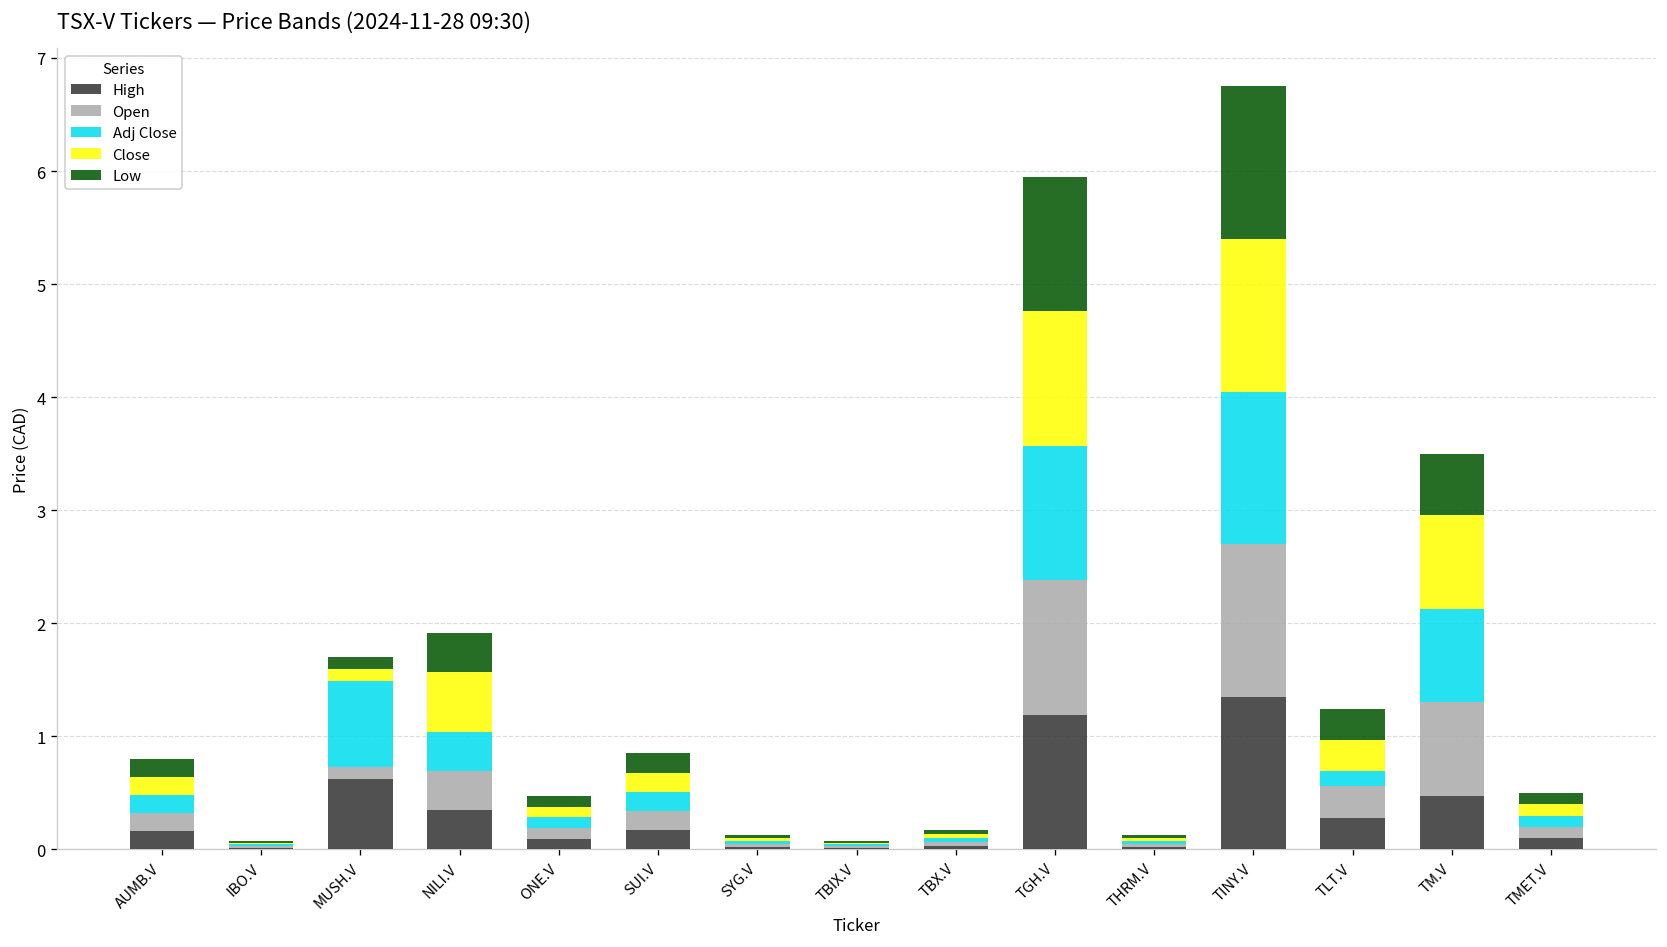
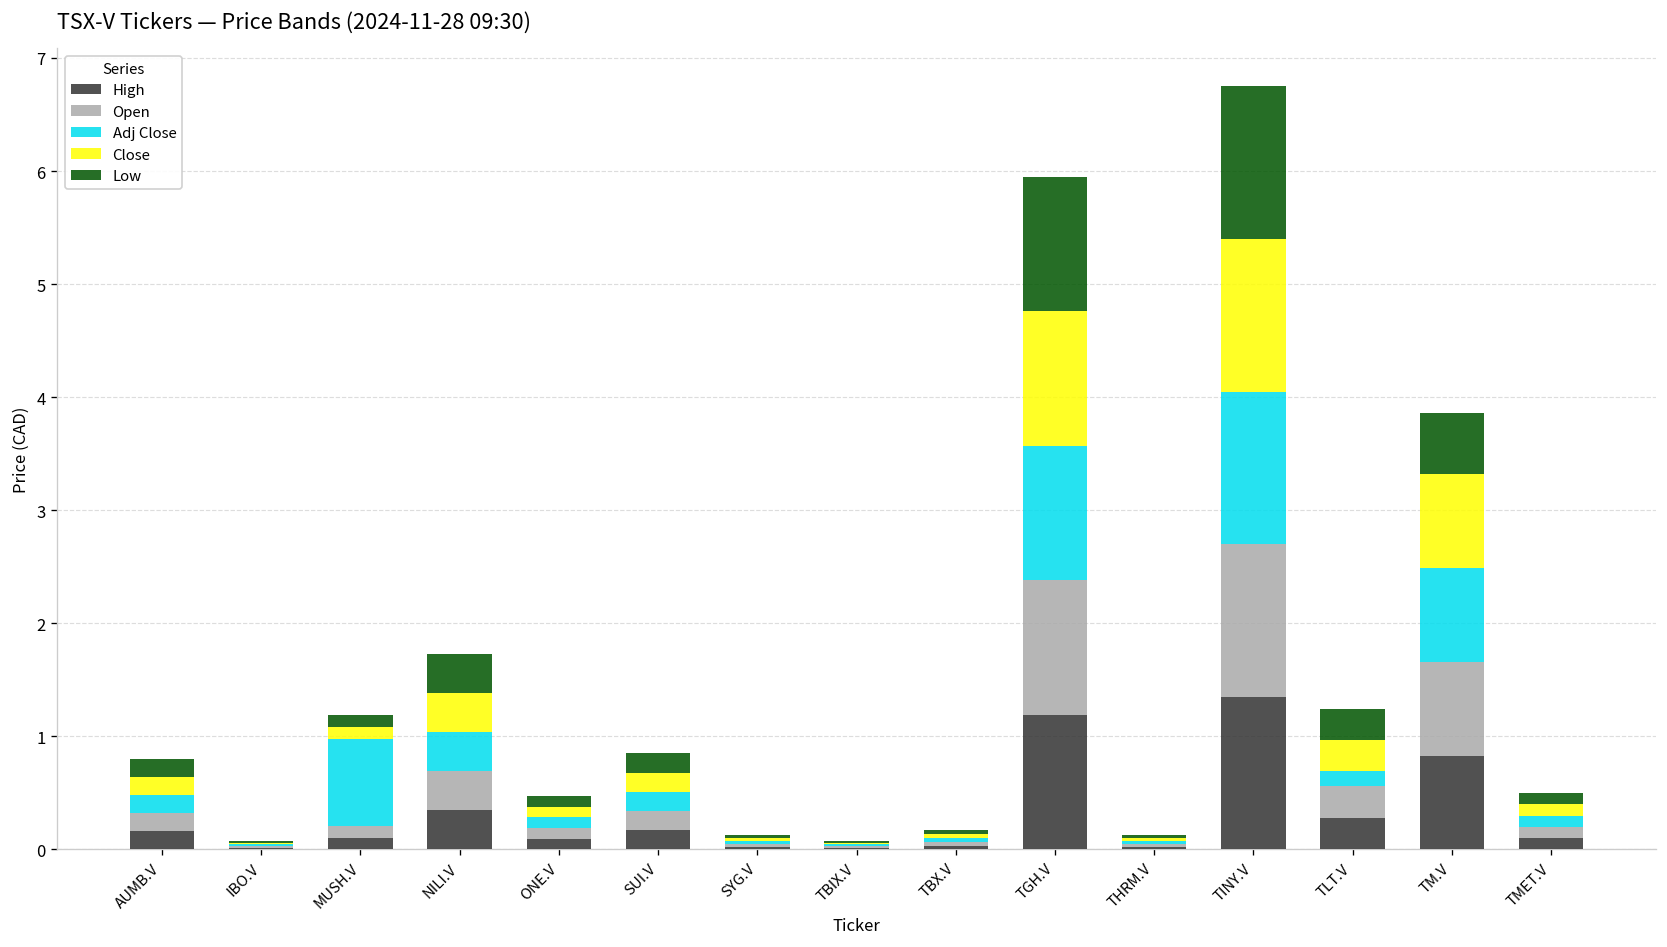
High, MUSH.V: 0.6 -> 0.1
Close, NILI.V: 0.5 -> 0.3
High, TM.V: 0.5 -> 0.8
